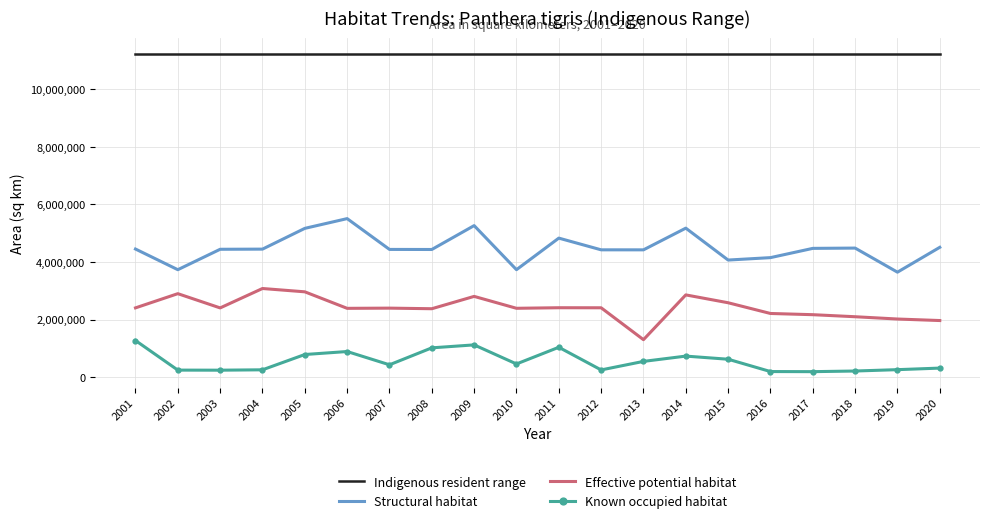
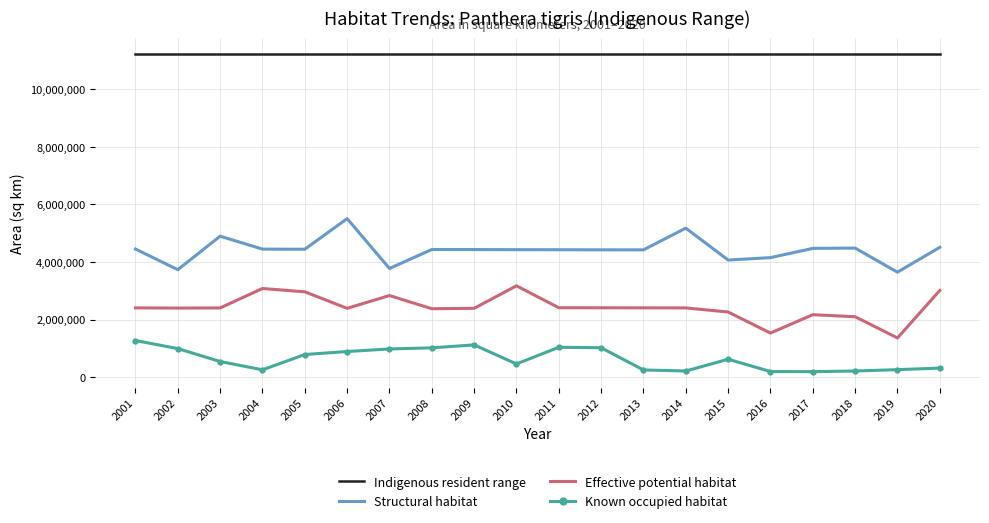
Effective potential habitat, 2002: 2,900,000 -> 2,400,000
Known occupied habitat, 2002: 200,000 -> 1,000,000
Structural habitat, 2003: 4,400,000 -> 4,900,000
Known occupied habitat, 2003: 200,000 -> 500,000
Structural habitat, 2005: 5,200,000 -> 4,400,000
Structural habitat, 2007: 4,400,000 -> 3,800,000
Effective potential habitat, 2007: 2,400,000 -> 2,800,000
Known occupied habitat, 2007: 400,000 -> 1,000,000
Structural habitat, 2009: 5,300,000 -> 4,400,000
Effective potential habitat, 2009: 2,800,000 -> 2,400,000
Structural habitat, 2010: 3,700,000 -> 4,400,000
Effective potential habitat, 2010: 2,400,000 -> 3,200,000
Structural habitat, 2011: 4,800,000 -> 4,400,000
Known occupied habitat, 2012: 200,000 -> 1,000,000
Effective potential habitat, 2013: 1,300,000 -> 2,400,000
Known occupied habitat, 2013: 500,000 -> 200,000
Effective potential habitat, 2014: 2,900,000 -> 2,400,000
Known occupied habitat, 2014: 700,000 -> 200,000
Effective potential habitat, 2015: 2,600,000 -> 2,300,000
Effective potential habitat, 2016: 2,200,000 -> 1,500,000
Effective potential habitat, 2019: 2,000,000 -> 1,400,000
Effective potential habitat, 2020: 2,000,000 -> 3,000,000
